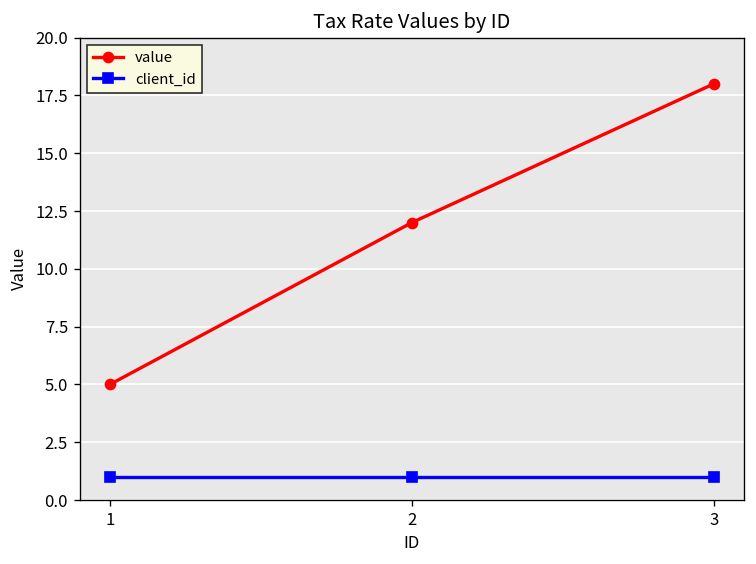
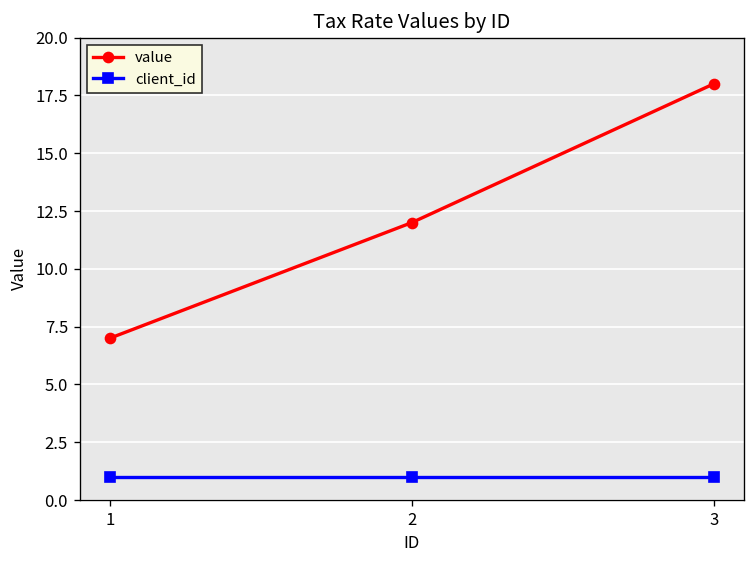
value, 1: 5 -> 7
